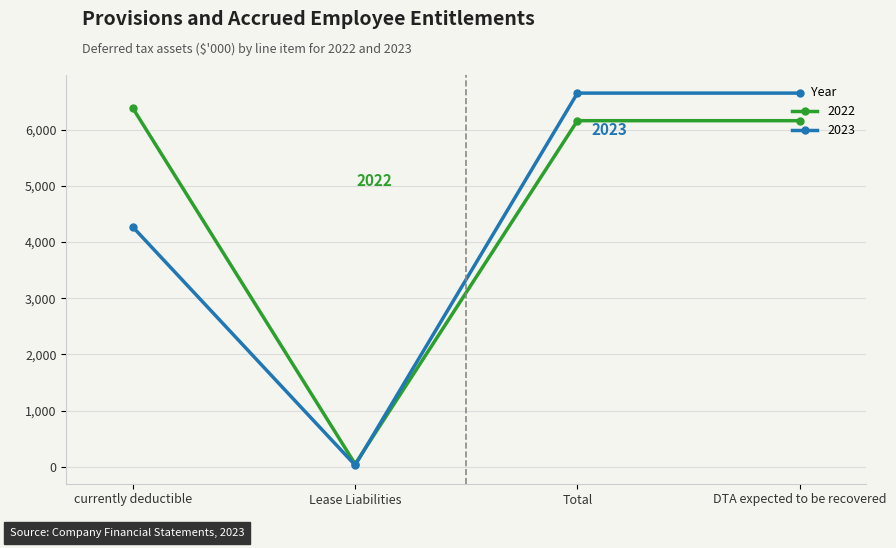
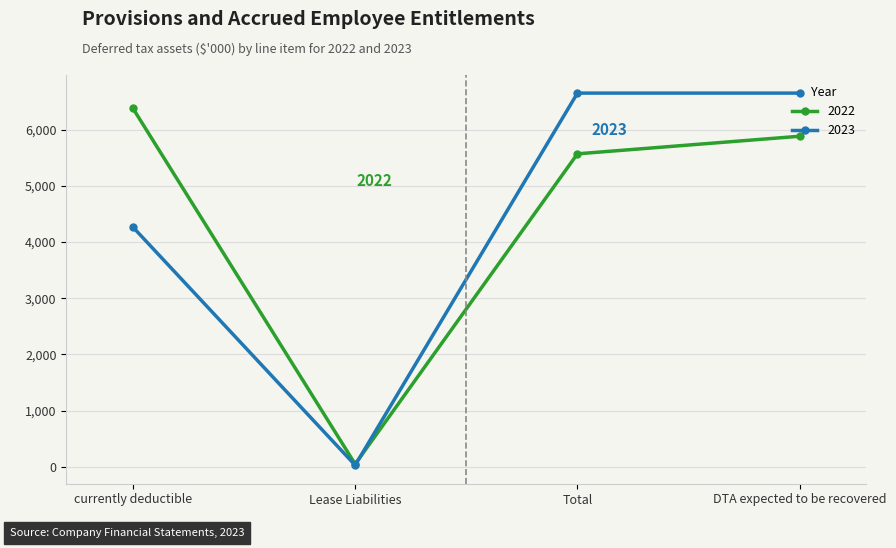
2022, Total: 6,200 -> 5,600
2022, DTA expected to be recovered: 6,200 -> 5,900
